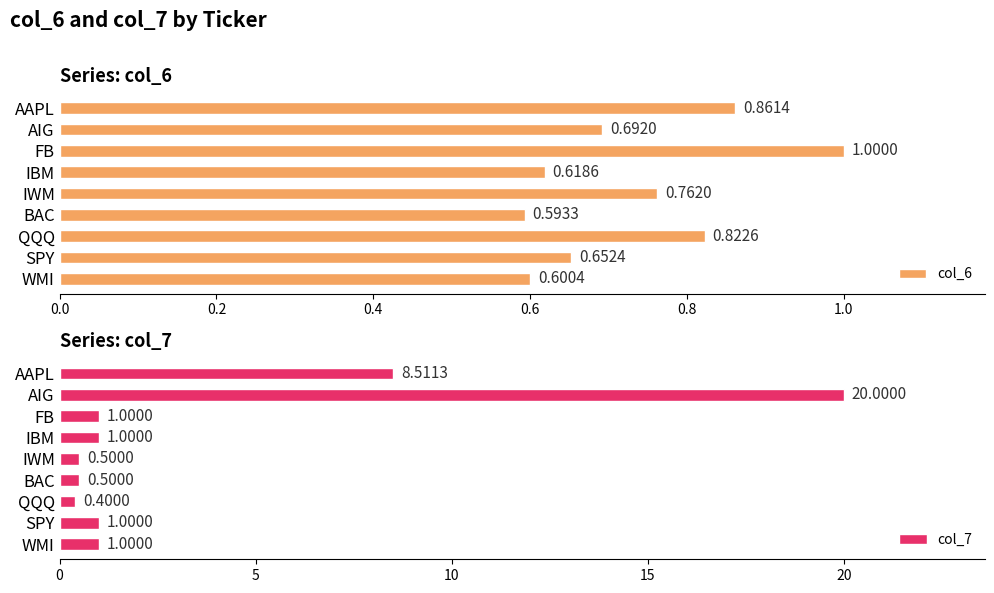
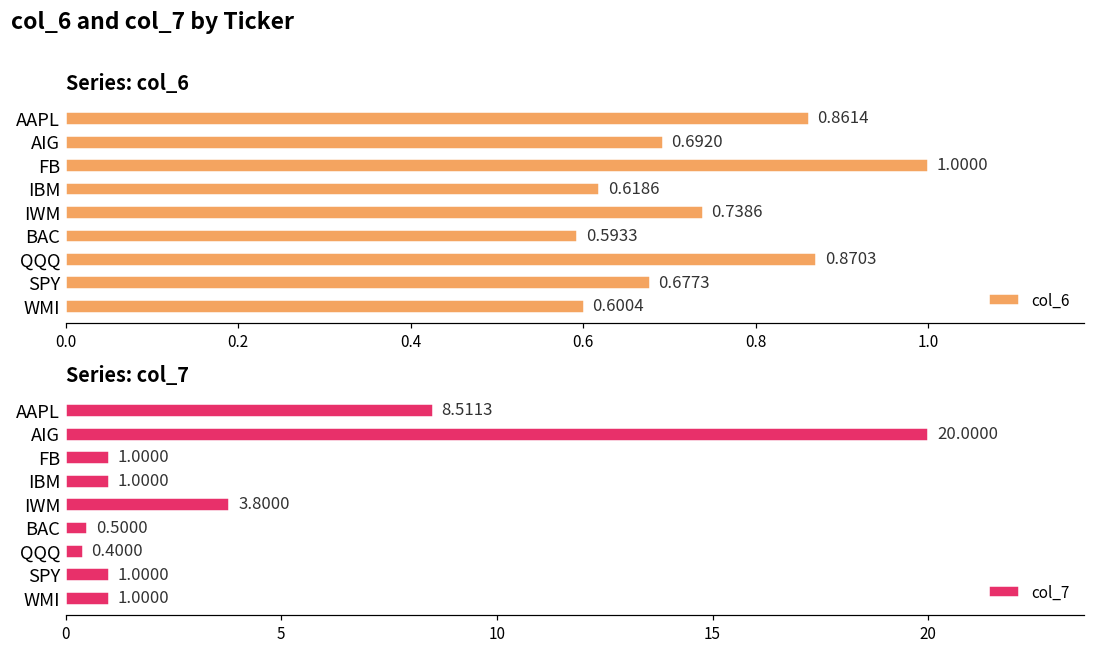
Series: col_6, IWM: 0.7620 -> 0.7386
Series: col_6, QQQ: 0.8226 -> 0.8703
Series: col_6, SPY: 0.6524 -> 0.6773
Series: col_7, IWM: 0.5000 -> 3.8000
